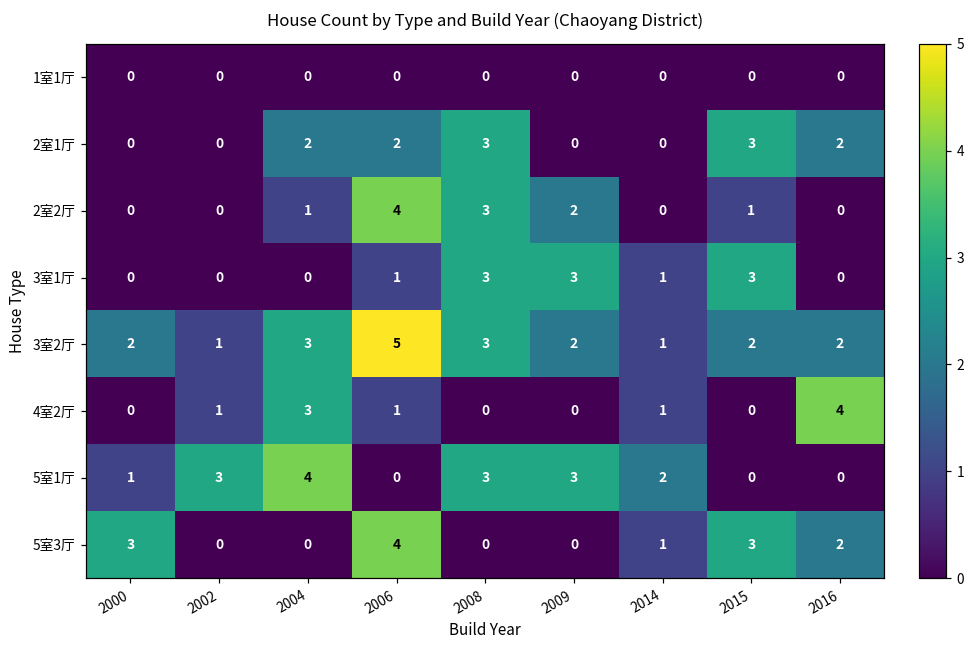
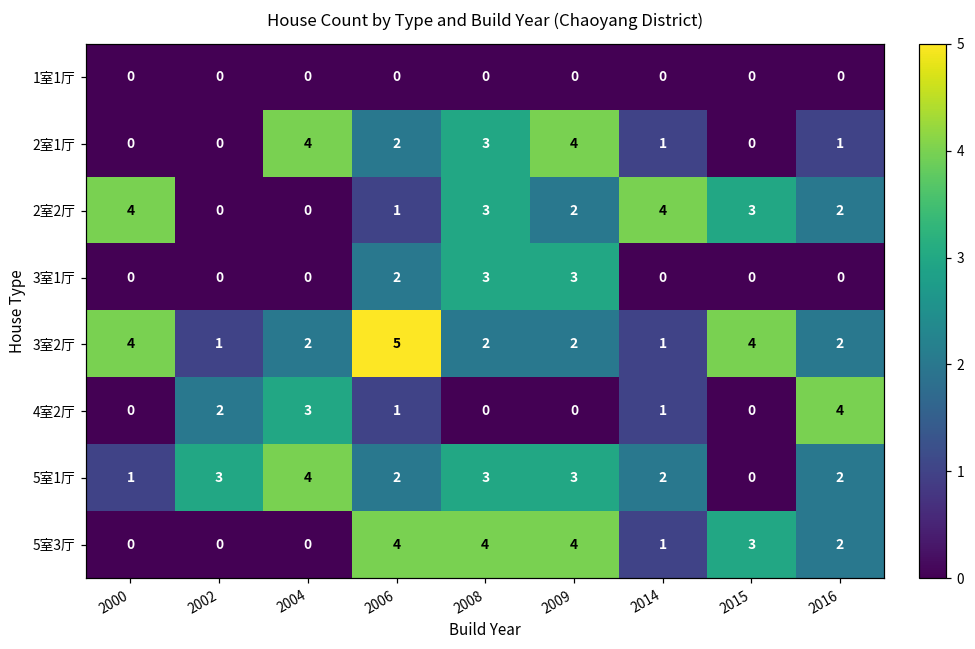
2室1厅, 2004: 2 -> 4
2室1厅, 2009: 0 -> 4
2室1厅, 2014: 0 -> 1
2室1厅, 2015: 3 -> 0
2室1厅, 2016: 2 -> 1
2室2厅, 2000: 0 -> 4
2室2厅, 2004: 1 -> 0
2室2厅, 2006: 4 -> 1
2室2厅, 2014: 0 -> 4
2室2厅, 2015: 1 -> 3
2室2厅, 2016: 0 -> 2
3室1厅, 2006: 1 -> 2
3室1厅, 2014: 1 -> 0
3室1厅, 2015: 3 -> 0
3室2厅, 2000: 2 -> 4
3室2厅, 2004: 3 -> 2
3室2厅, 2008: 3 -> 2
3室2厅, 2015: 2 -> 4
4室2厅, 2002: 1 -> 2
5室1厅, 2006: 0 -> 2
5室1厅, 2016: 0 -> 2
5室3厅, 2000: 3 -> 0
5室3厅, 2008: 0 -> 4
5室3厅, 2009: 0 -> 4
